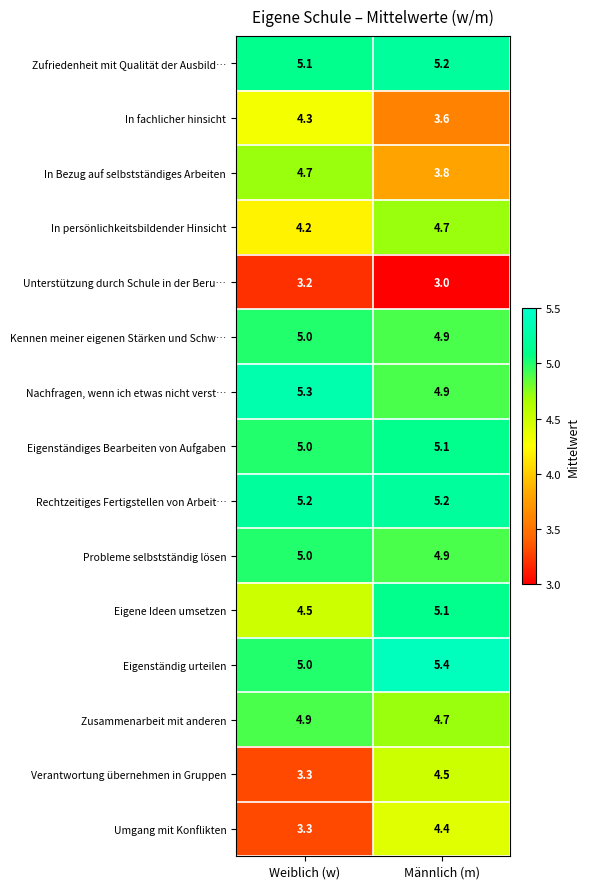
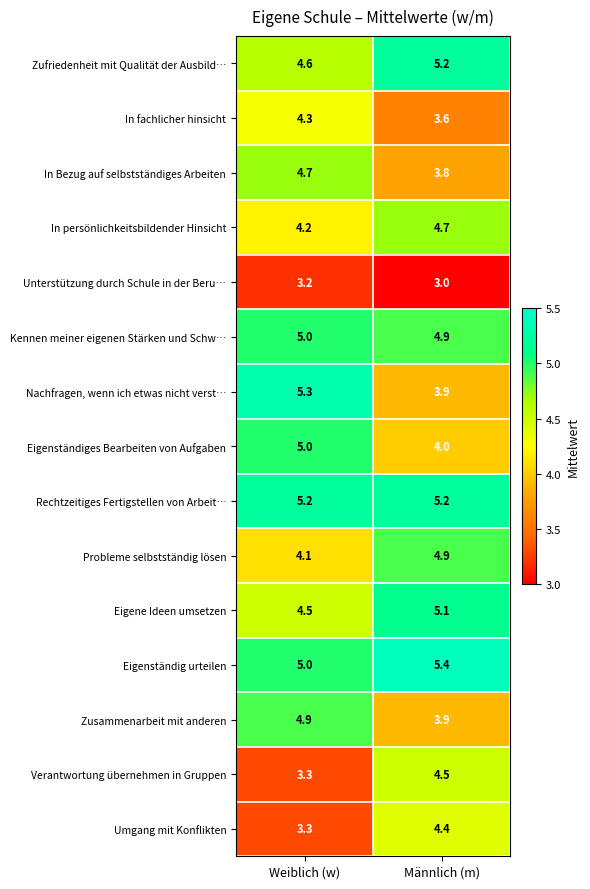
Zufriedenheit mit Qualität der Ausbild…, Weiblich (w): 5.1 -> 4.6
Nachfragen, wenn ich etwas nicht verst…, Männlich (m): 4.9 -> 3.9
Eigenständiges Bearbeiten von Aufgaben, Männlich (m): 5.1 -> 4.0
Probleme selbstständig lösen, Weiblich (w): 5.0 -> 4.1
Zusammenarbeit mit anderen, Männlich (m): 4.7 -> 3.9
